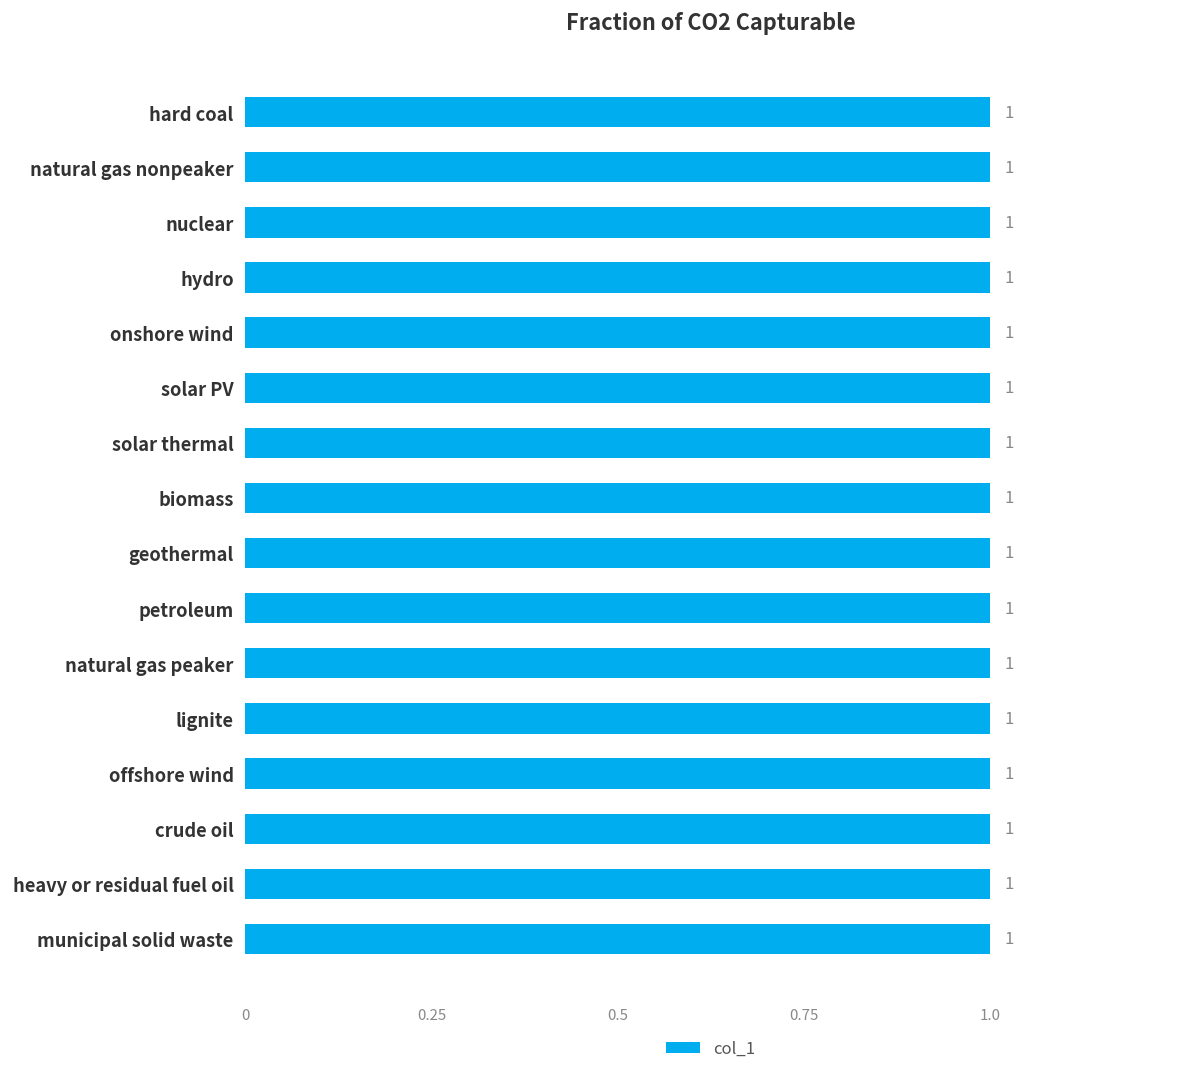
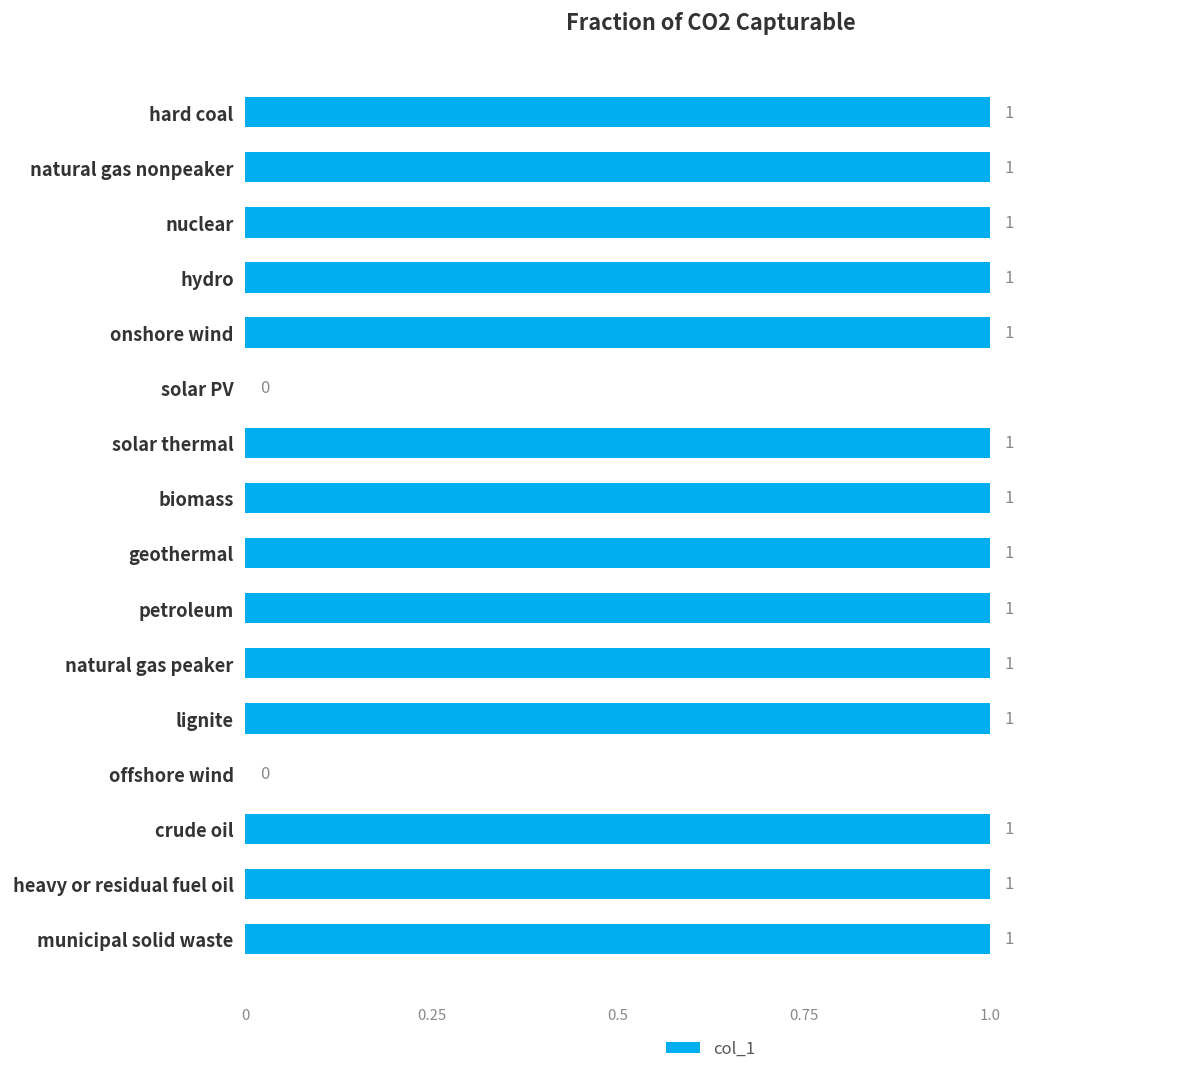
solar PV: 1 -> 0
offshore wind: 1 -> 0
